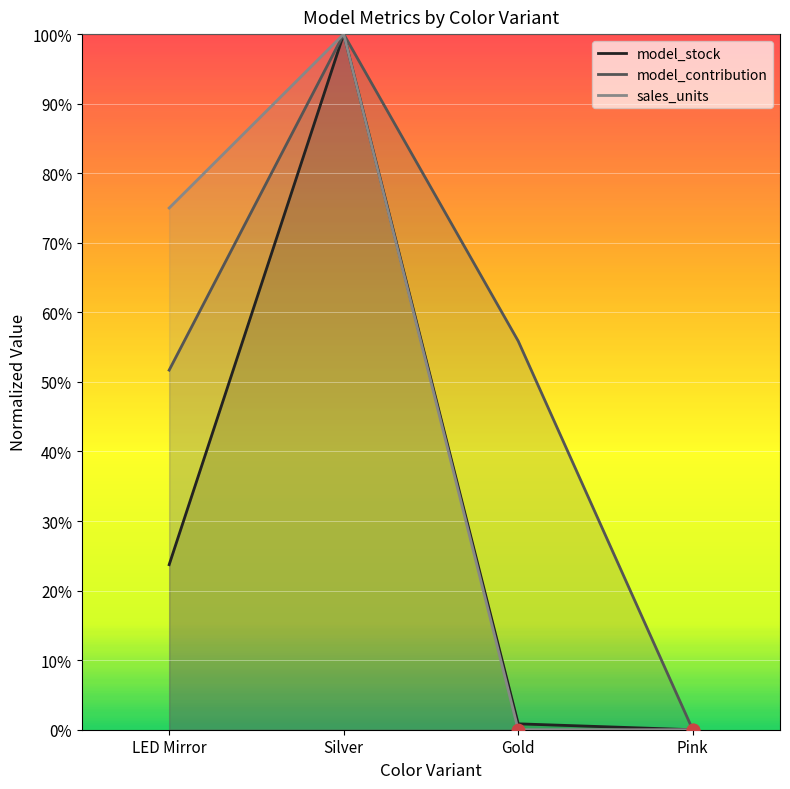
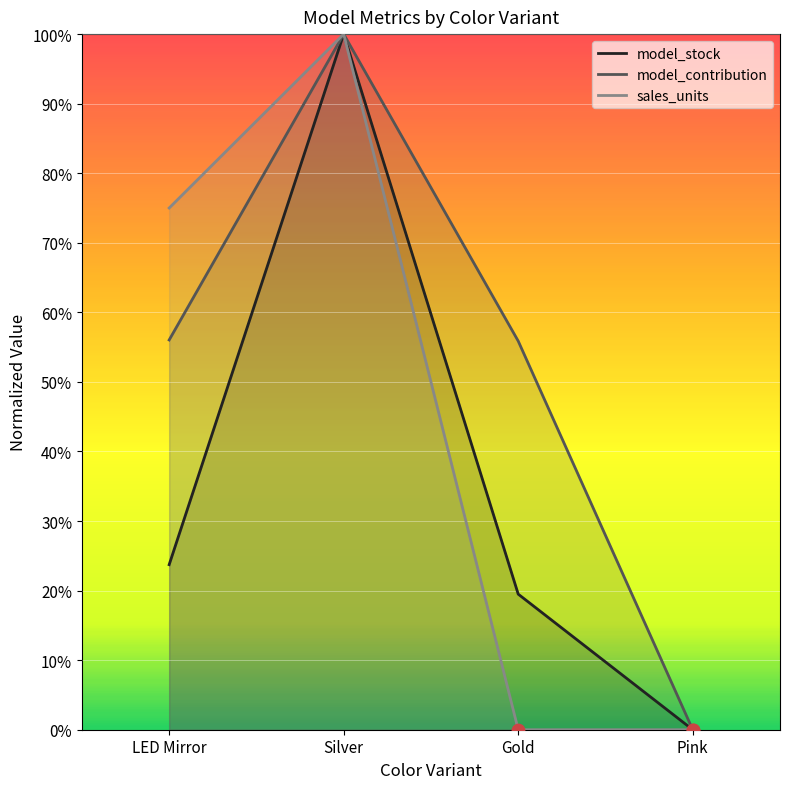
model_contribution, LED Mirror: 52% -> 56%
model_stock, Gold: 1% -> 19%
